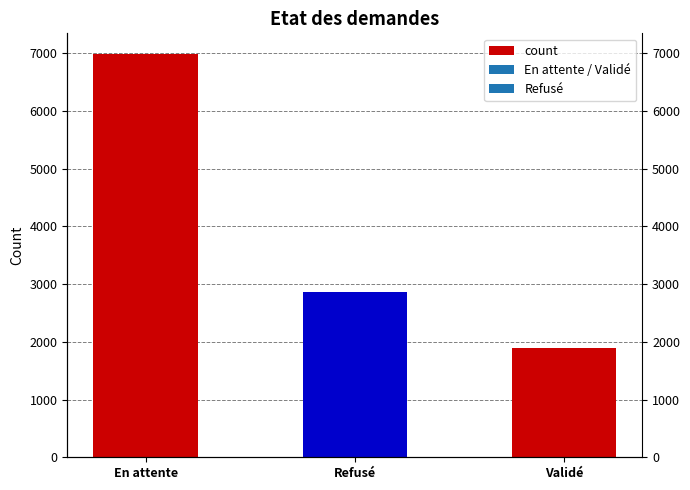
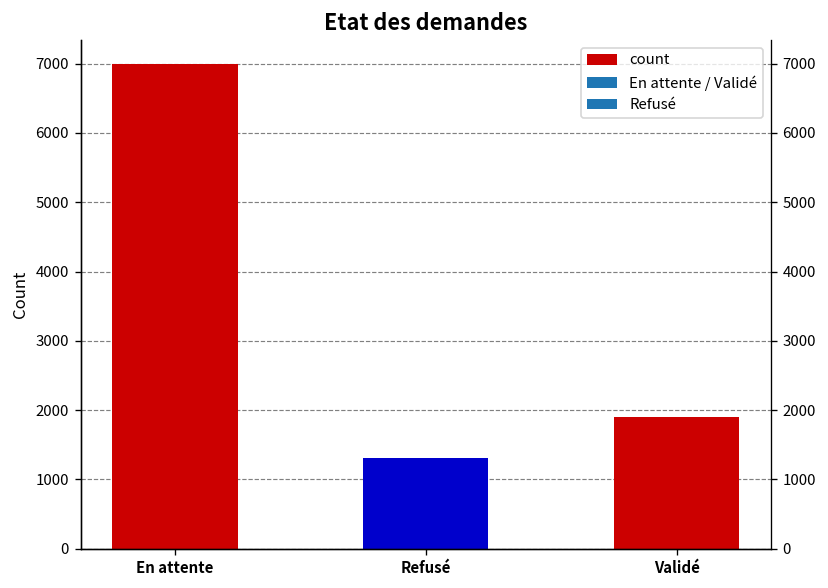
Refusé: 2900 -> 1300
